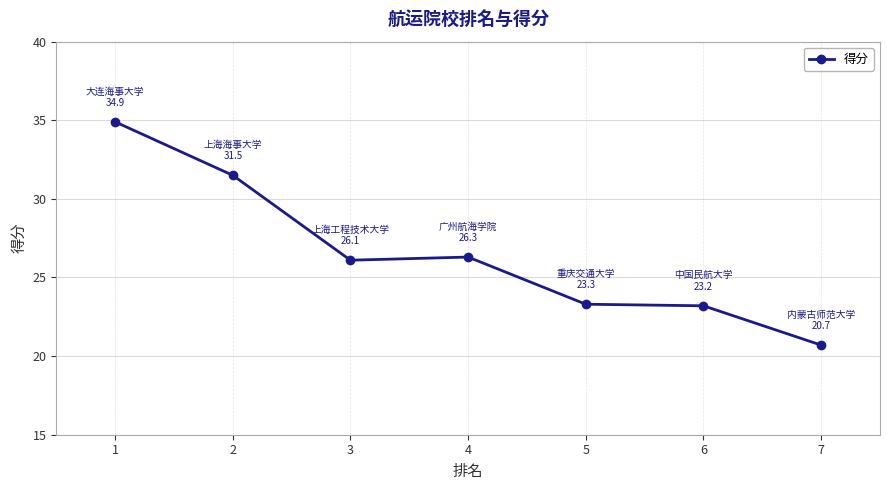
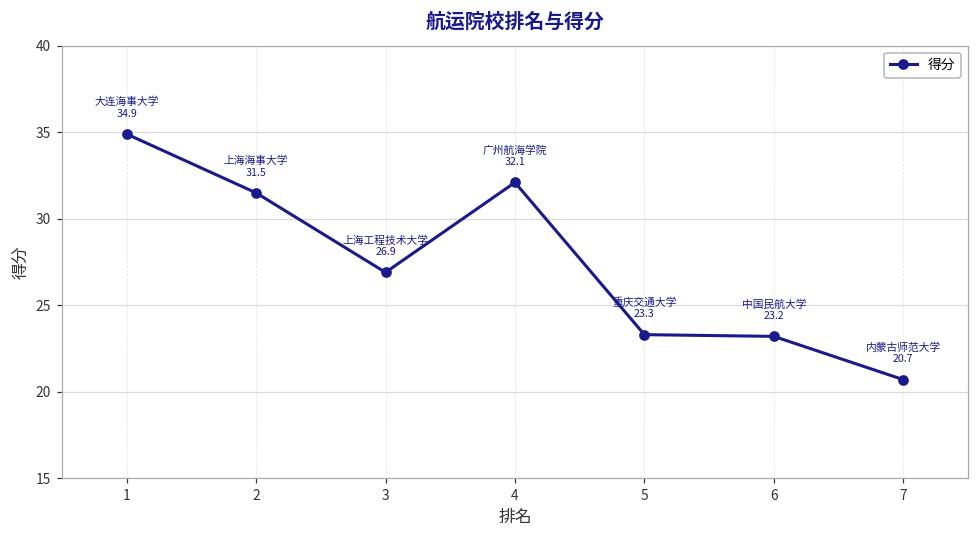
3: 26.1 -> 26.9
4: 26.3 -> 32.1
